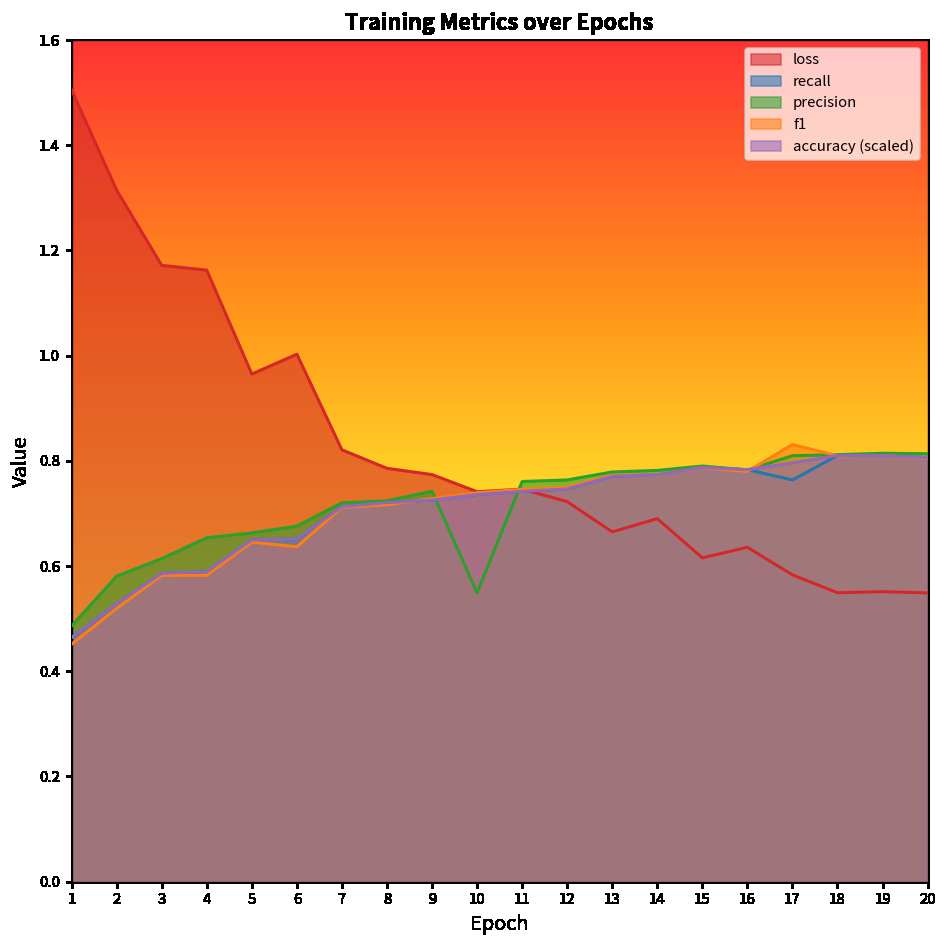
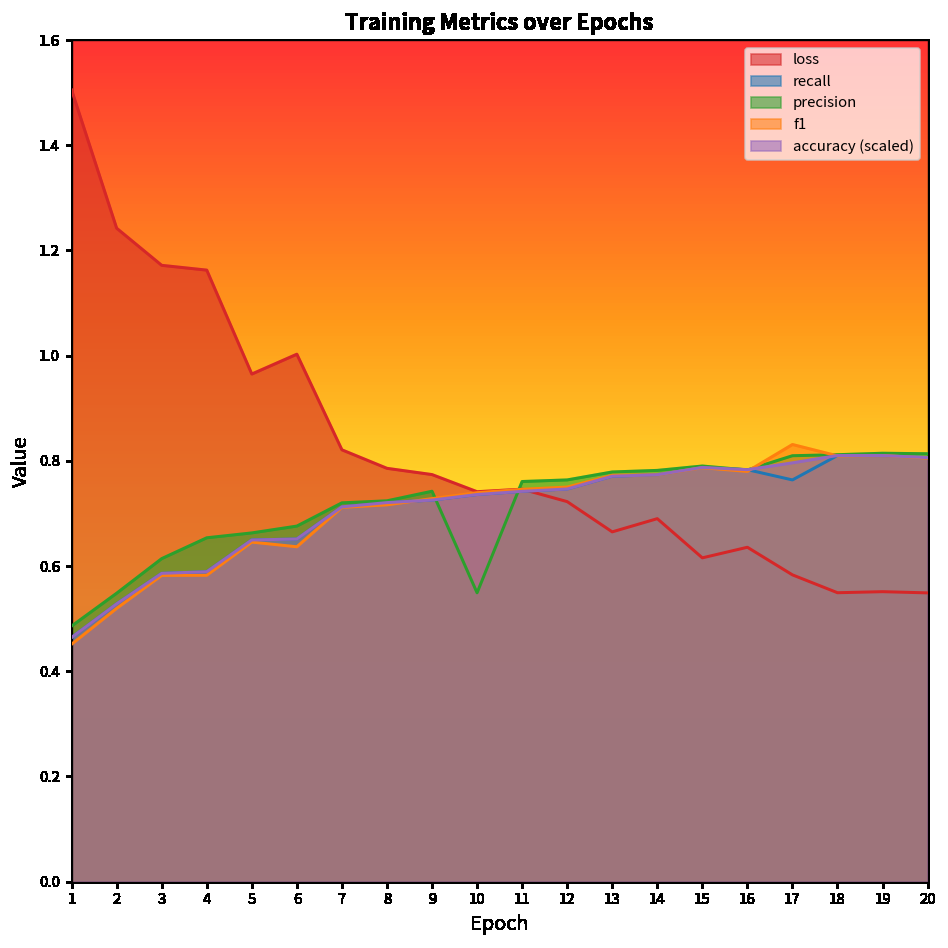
loss, 2: 1.31 -> 1.24
precision, 2: 0.58 -> 0.55
